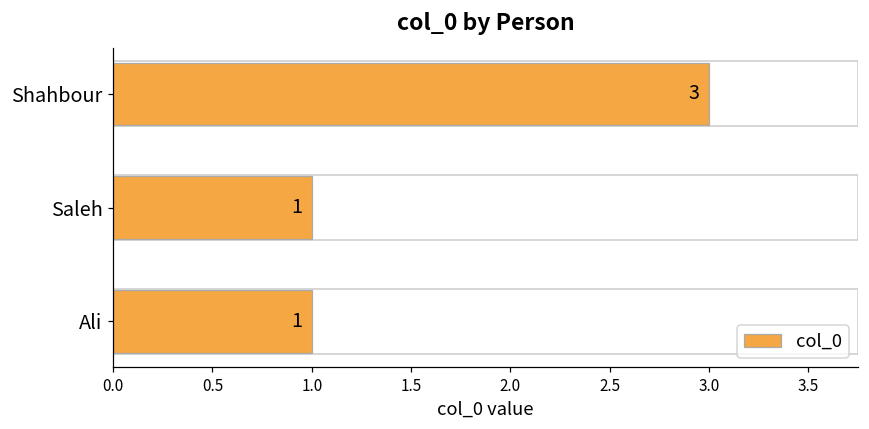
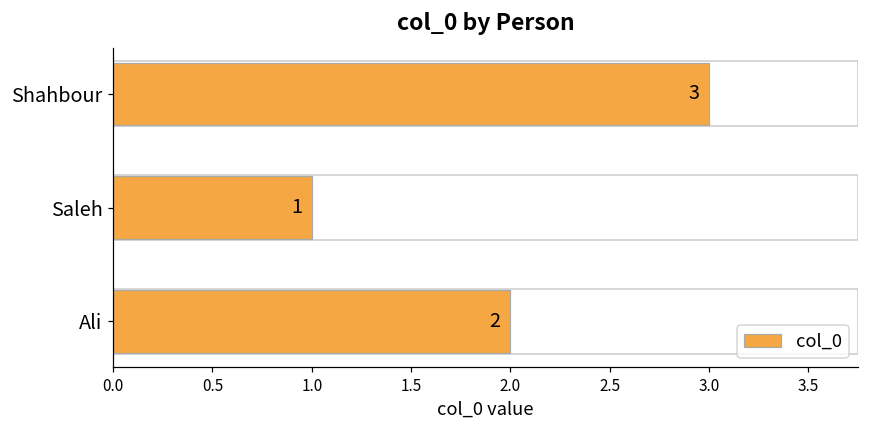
Ali: 1 -> 2
